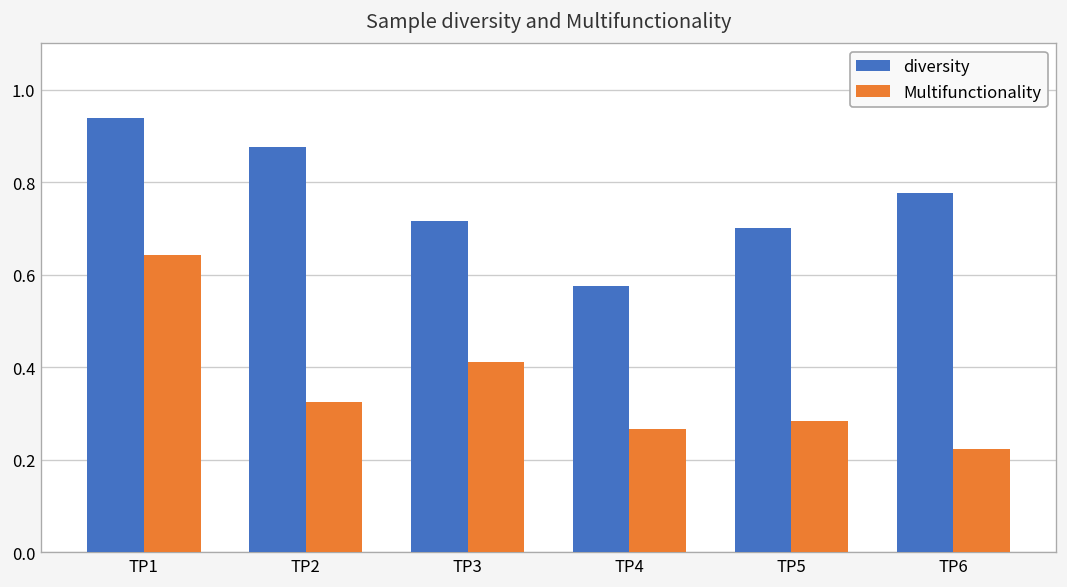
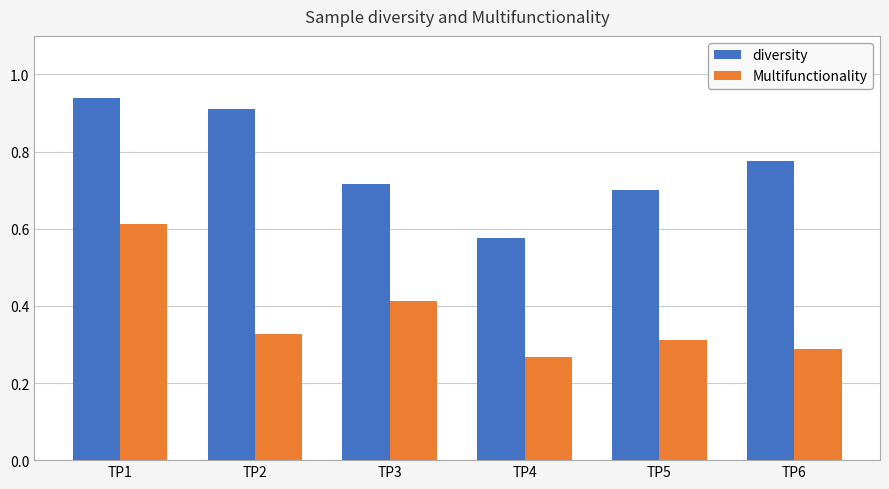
Multifunctionality, TP1: 0.64 -> 0.61
diversity, TP2: 0.88 -> 0.91
Multifunctionality, TP5: 0.28 -> 0.31
Multifunctionality, TP6: 0.22 -> 0.29
